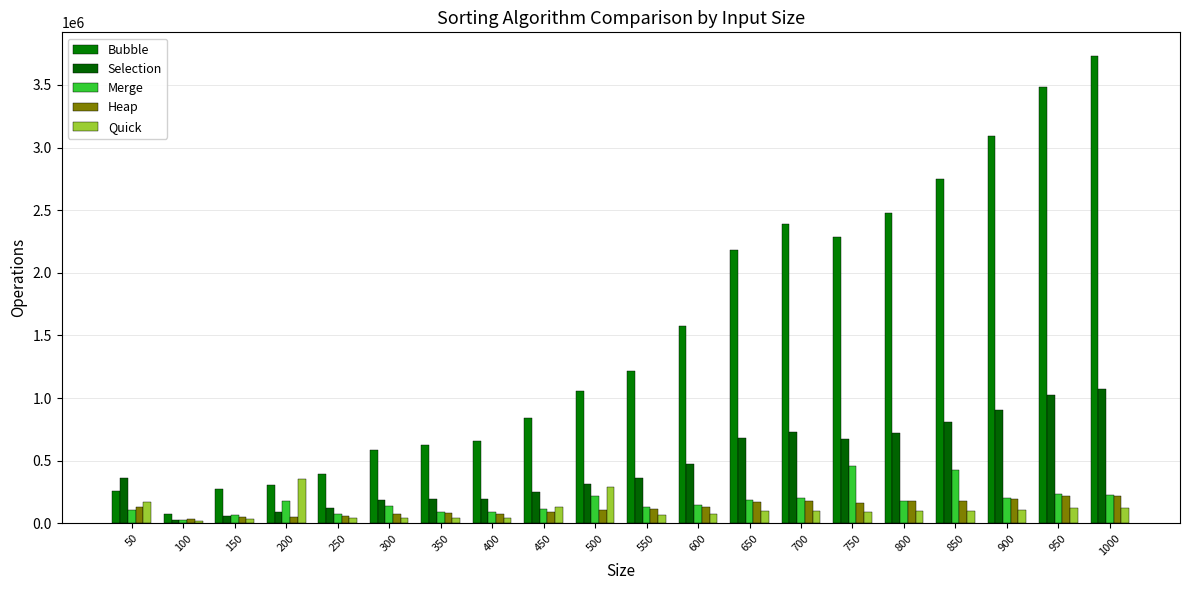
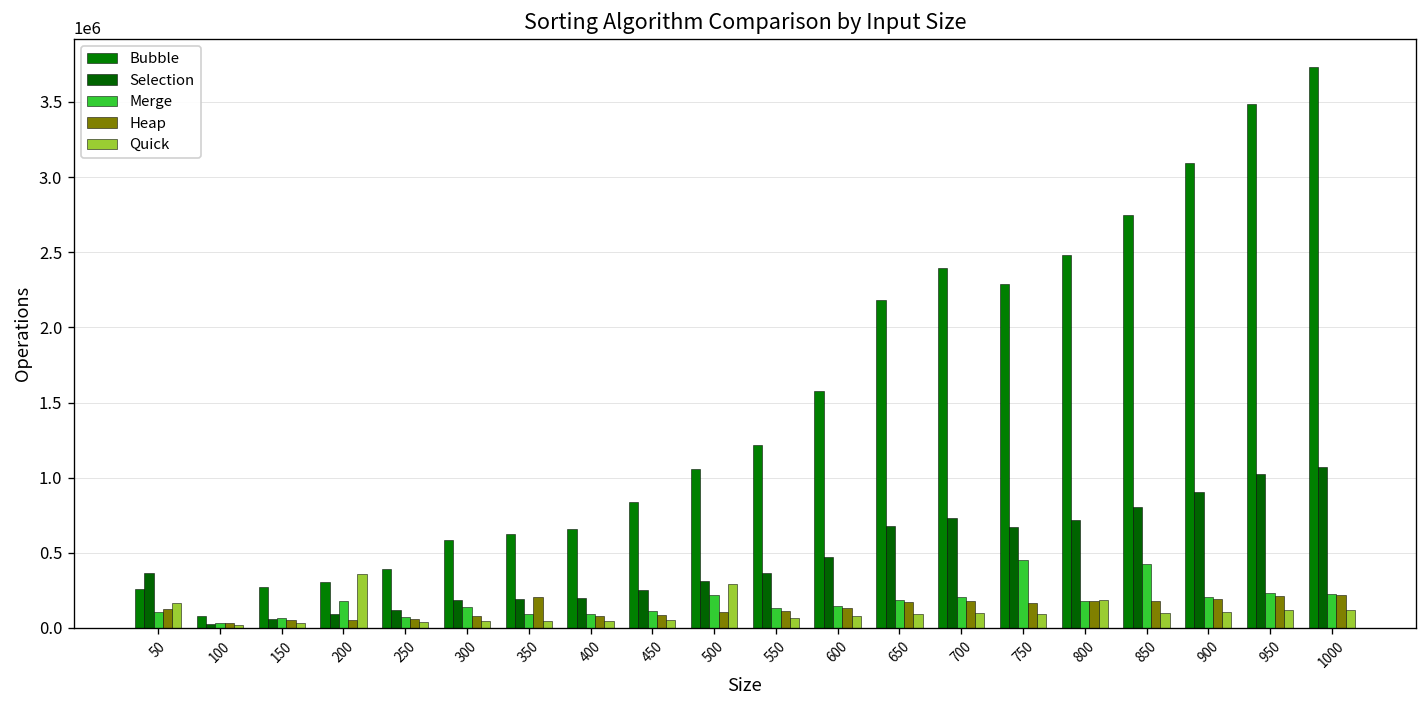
Heap, 350: 80000 -> 200000
Quick, 450: 130000 -> 50000
Quick, 800: 90000 -> 180000
